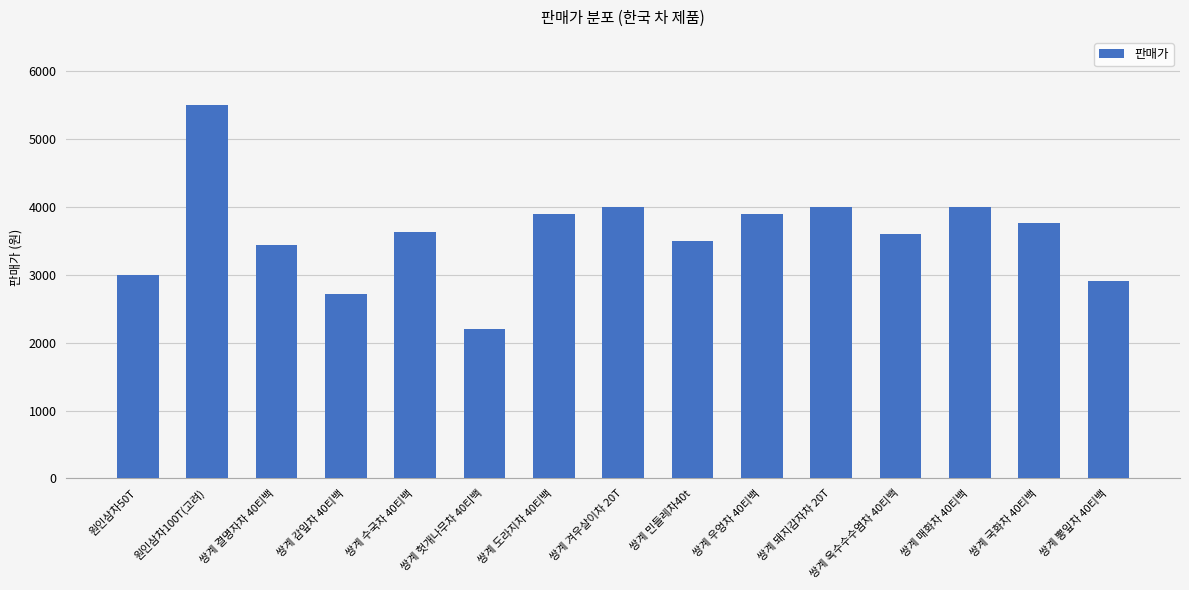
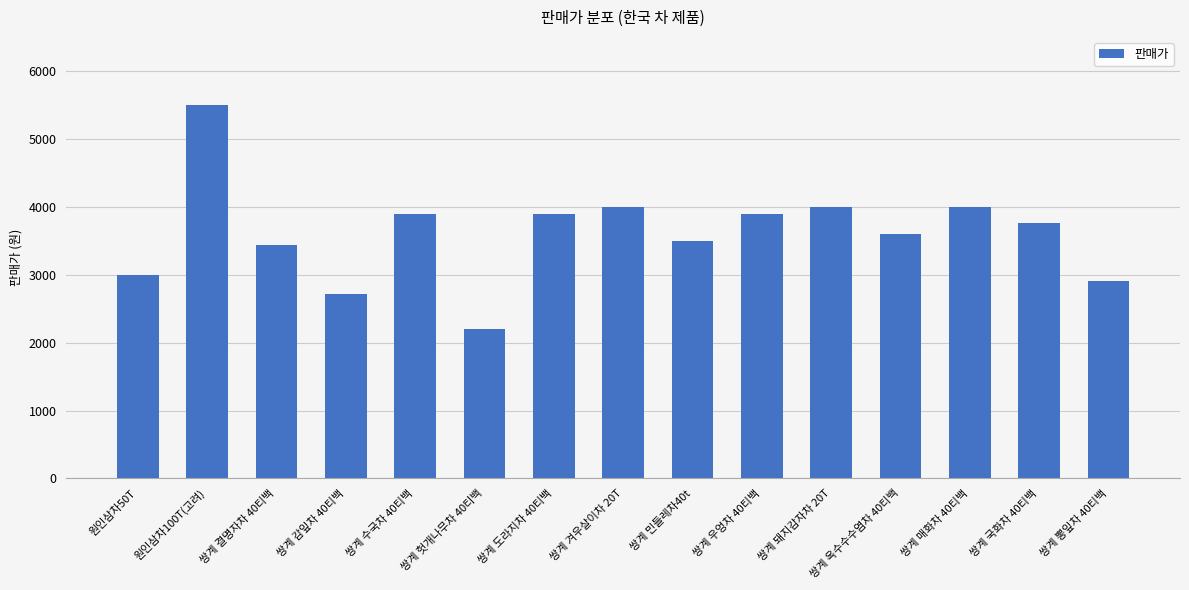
쌍계 수국차 40티백: 3600 -> 3900
